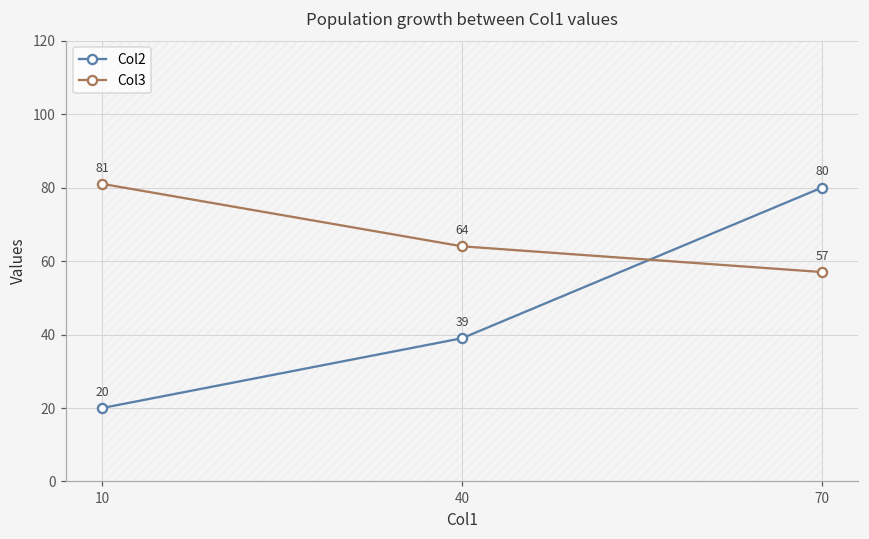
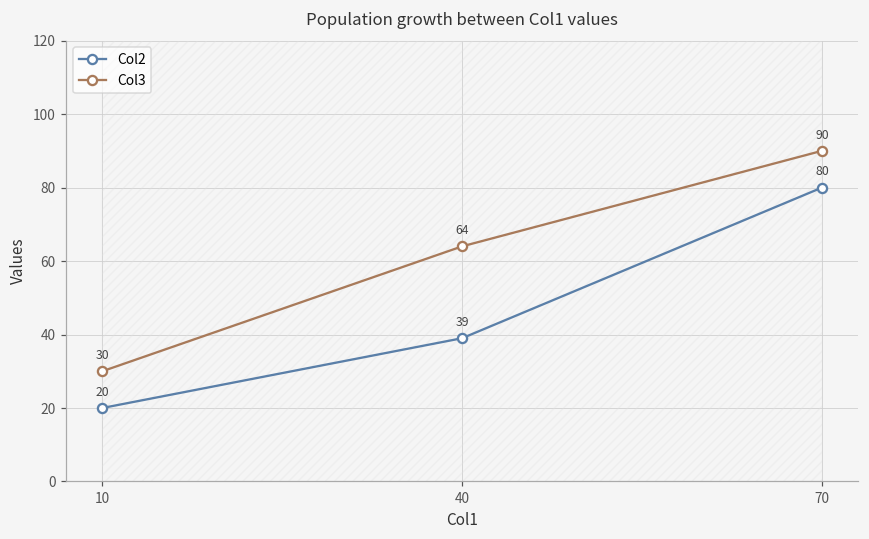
Col3, 10: 81 -> 30
Col3, 70: 57 -> 90
